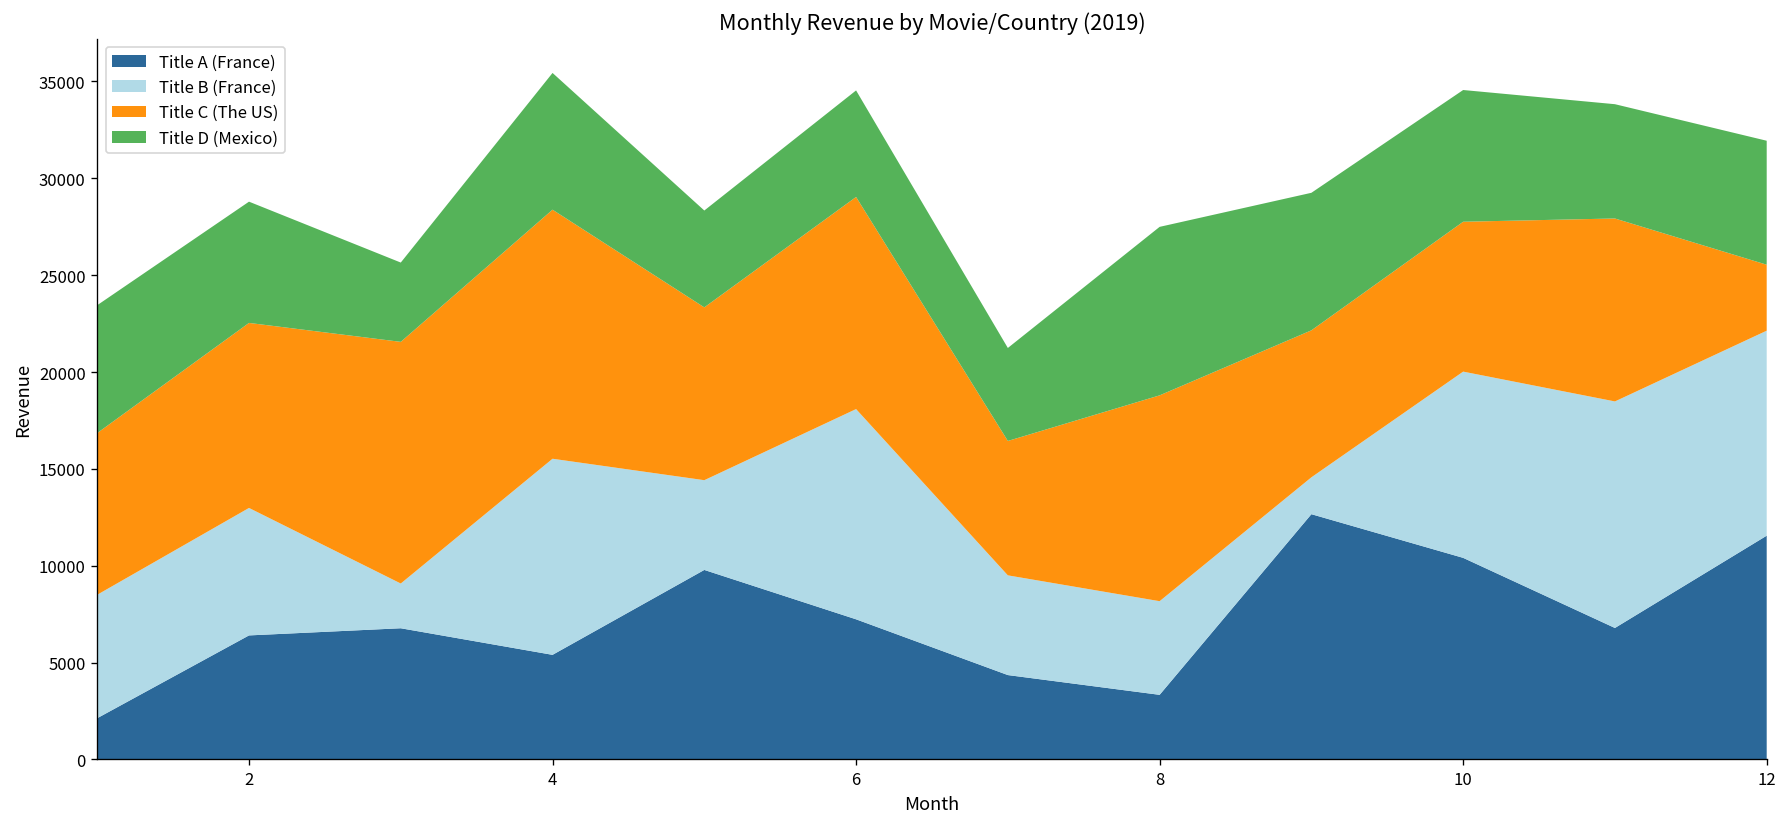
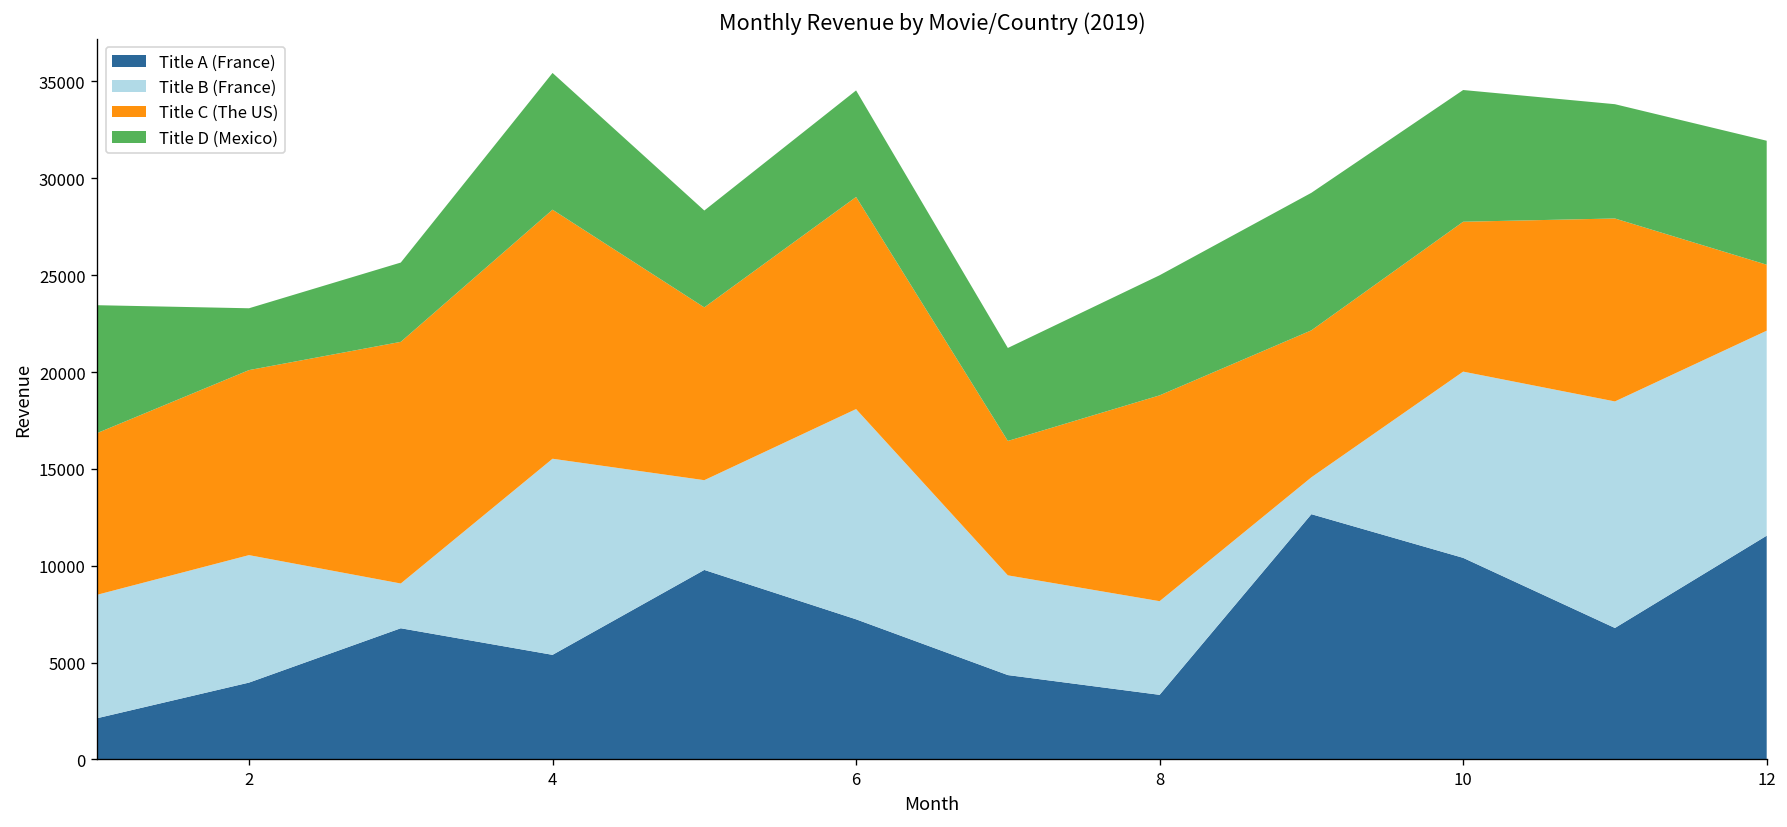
Title A (France), 2: 6400 -> 4000
Title D (Mexico), 2: 6300 -> 3200
Title D (Mexico), 8: 8700 -> 6200
